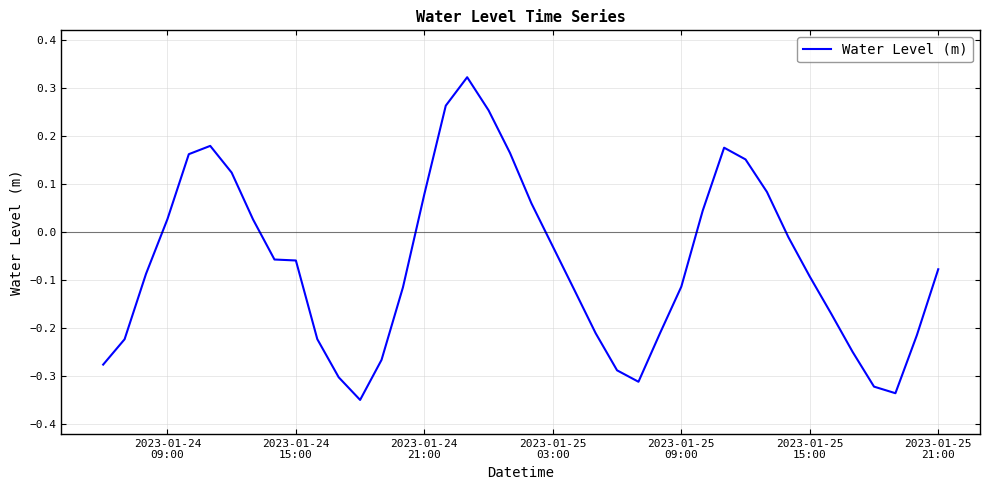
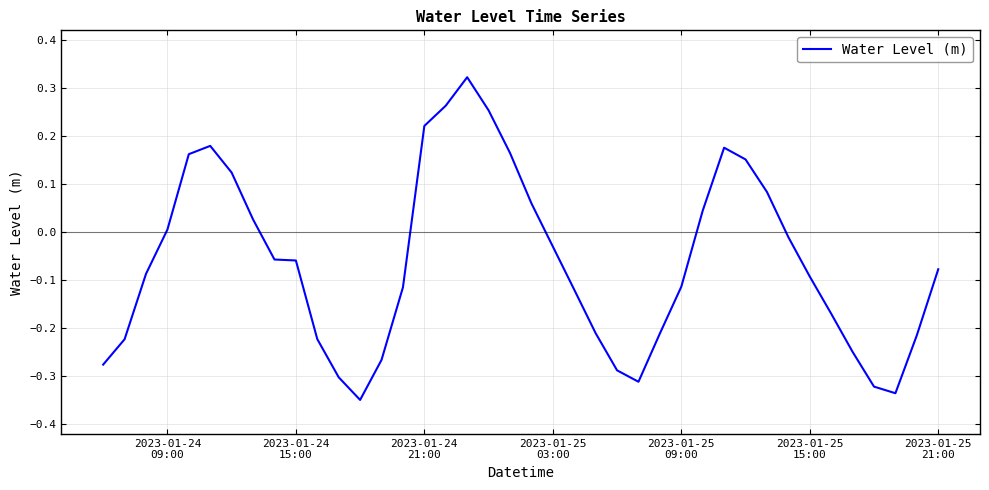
2023-01-24 09:00: 0.03 -> 0.01
2023-01-24 21:00: 0.08 -> 0.22
